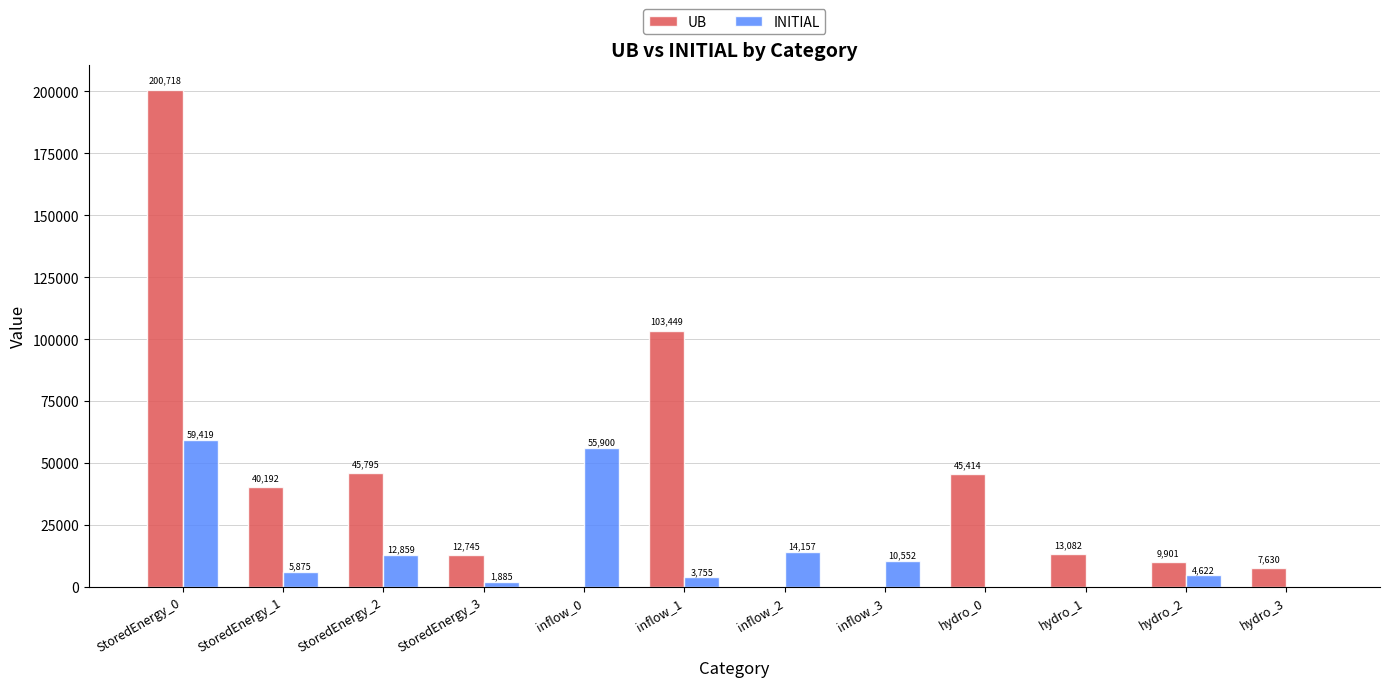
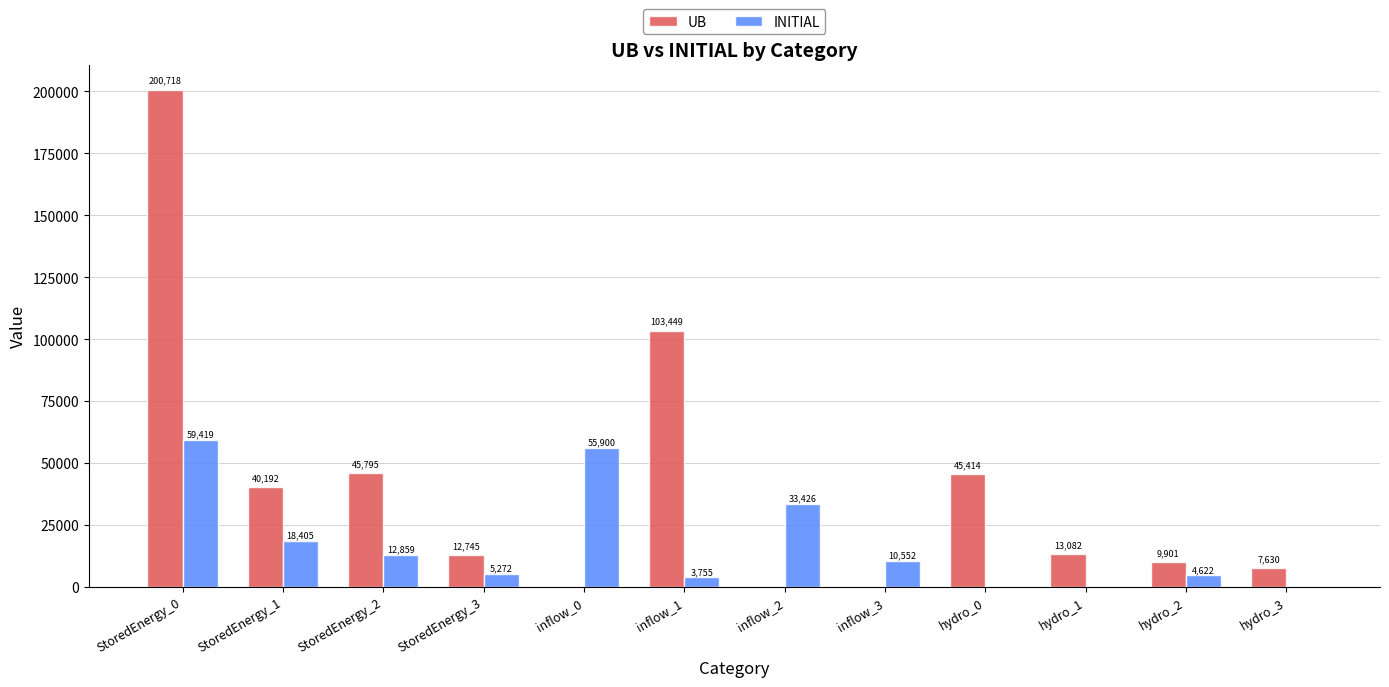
INITIAL, StoredEnergy_1: 5,875 -> 18,405
INITIAL, StoredEnergy_3: 1,885 -> 5,272
INITIAL, inflow_2: 14,157 -> 33,426
